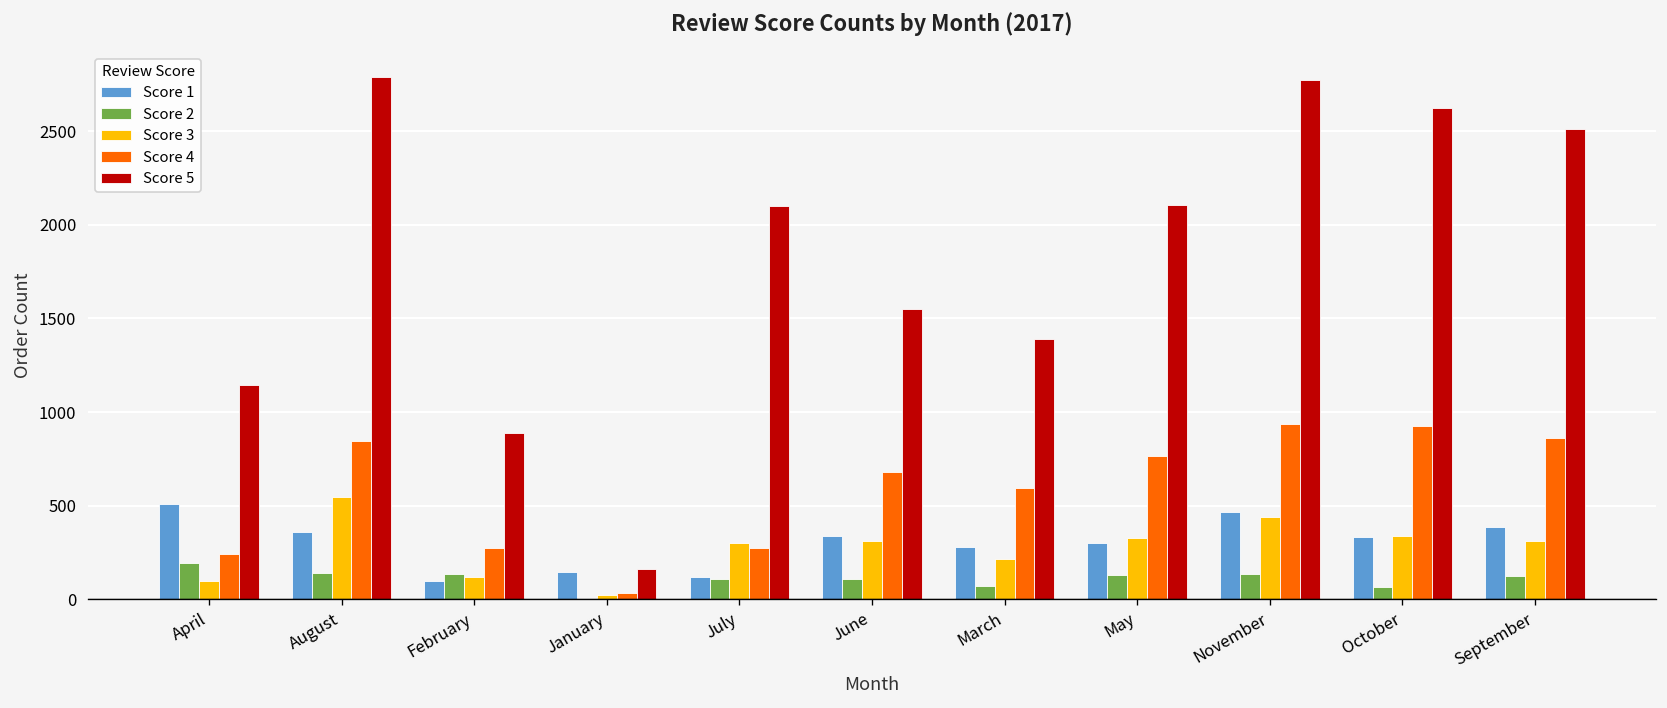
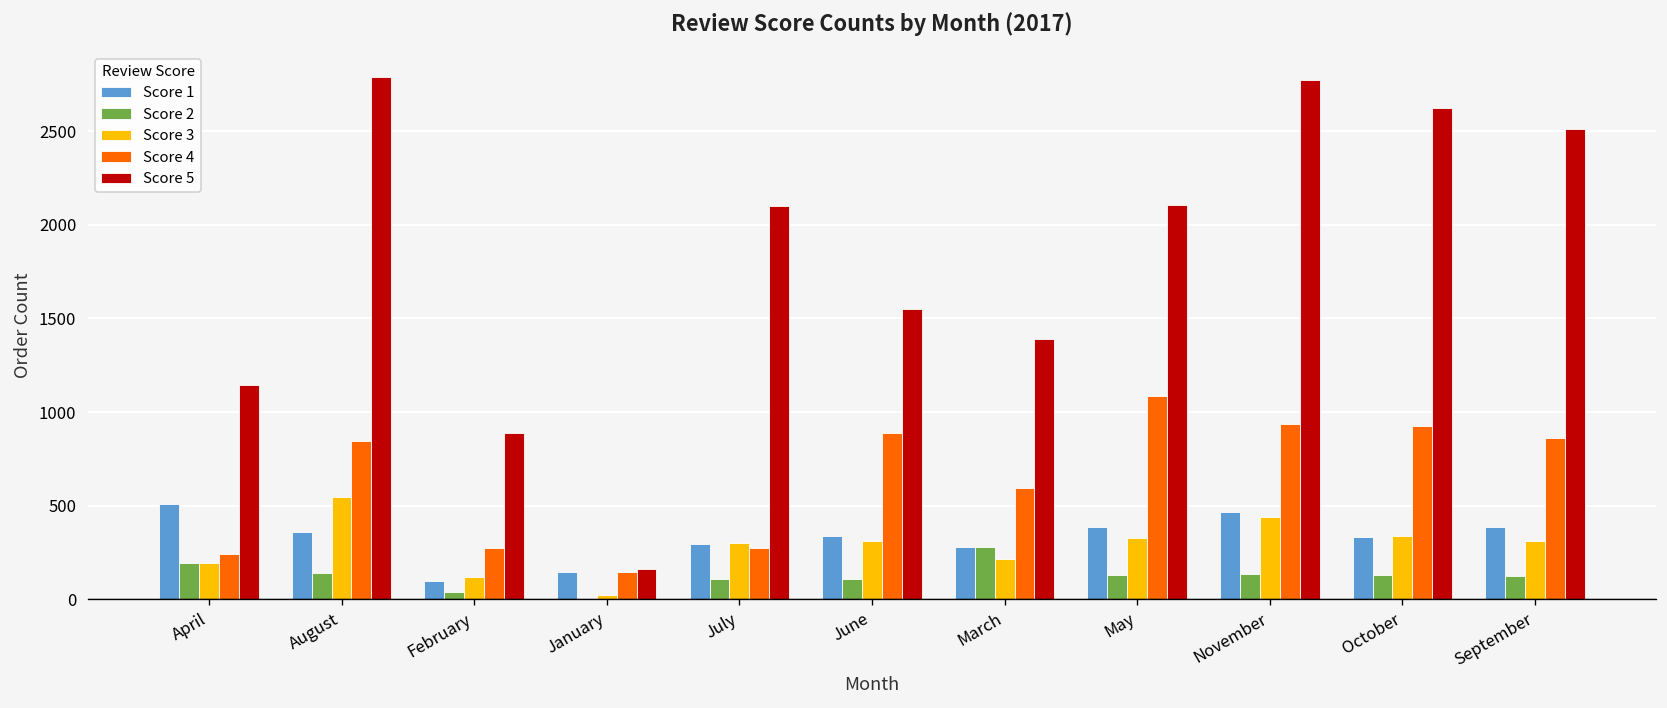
Score 3, April: 100 -> 190
Score 2, February: 140 -> 40
Score 4, January: 40 -> 150
Score 1, July: 120 -> 300
Score 4, June: 680 -> 890
Score 2, March: 70 -> 280
Score 1, May: 300 -> 390
Score 4, May: 760 -> 1090
Score 2, October: 60 -> 130
